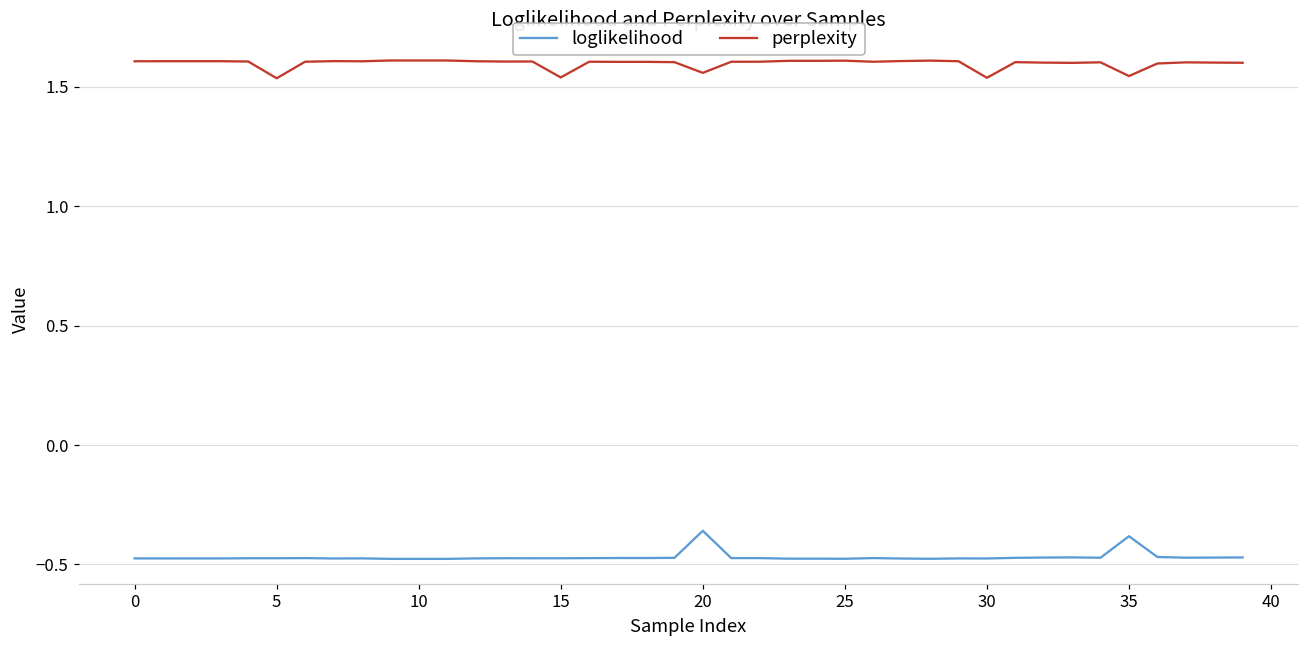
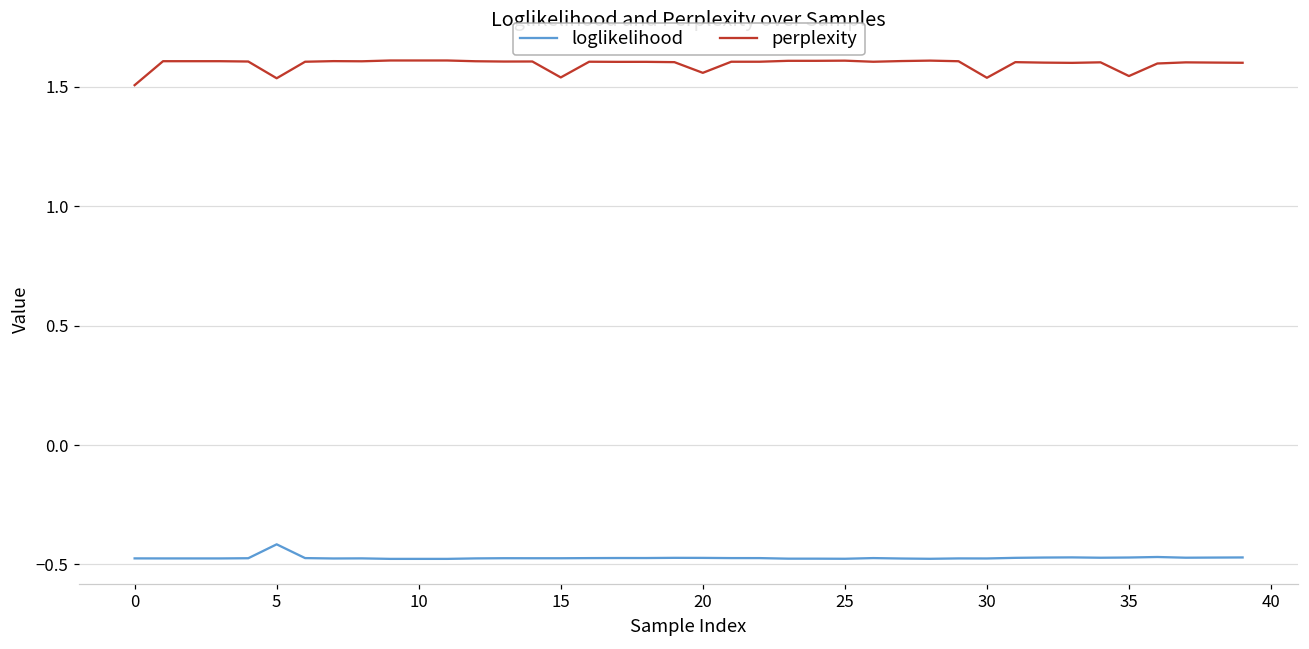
perplexity, 0: 1.61 -> 1.51
loglikelihood, 5: -0.47 -> -0.42
loglikelihood, 20: -0.36 -> -0.47
loglikelihood, 35: -0.38 -> -0.47
